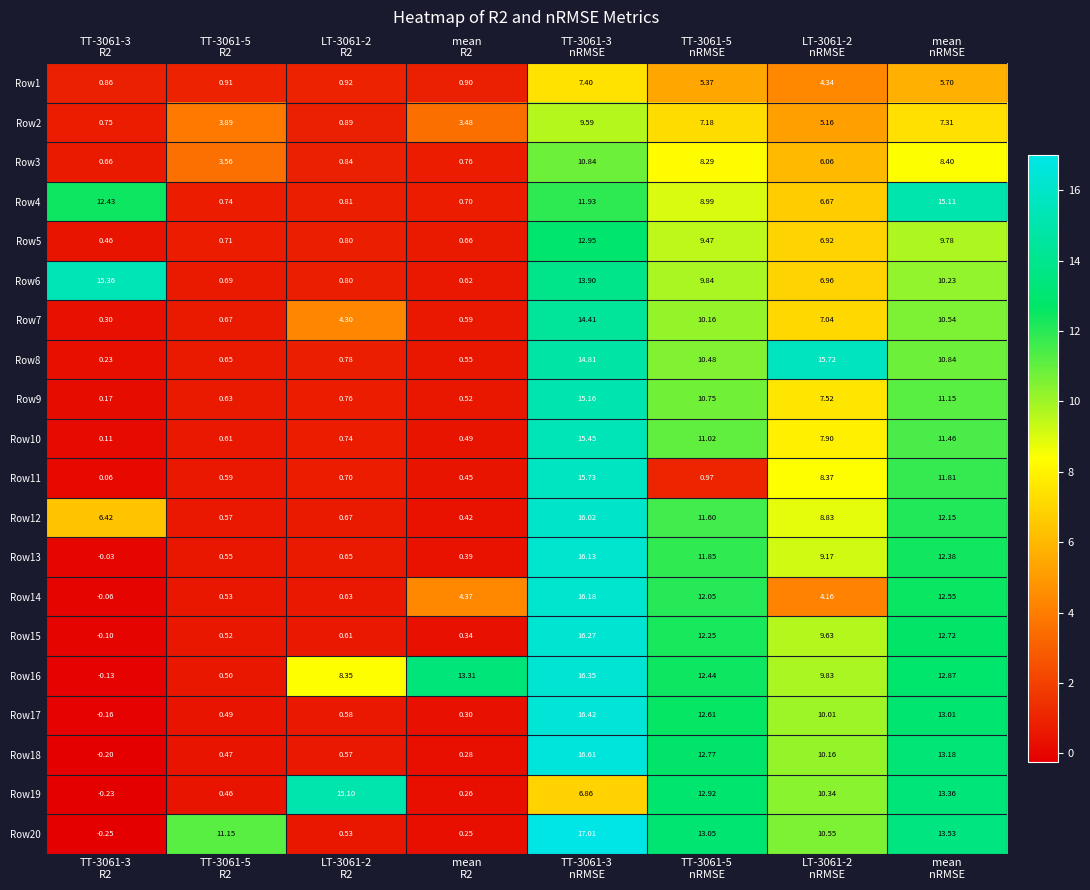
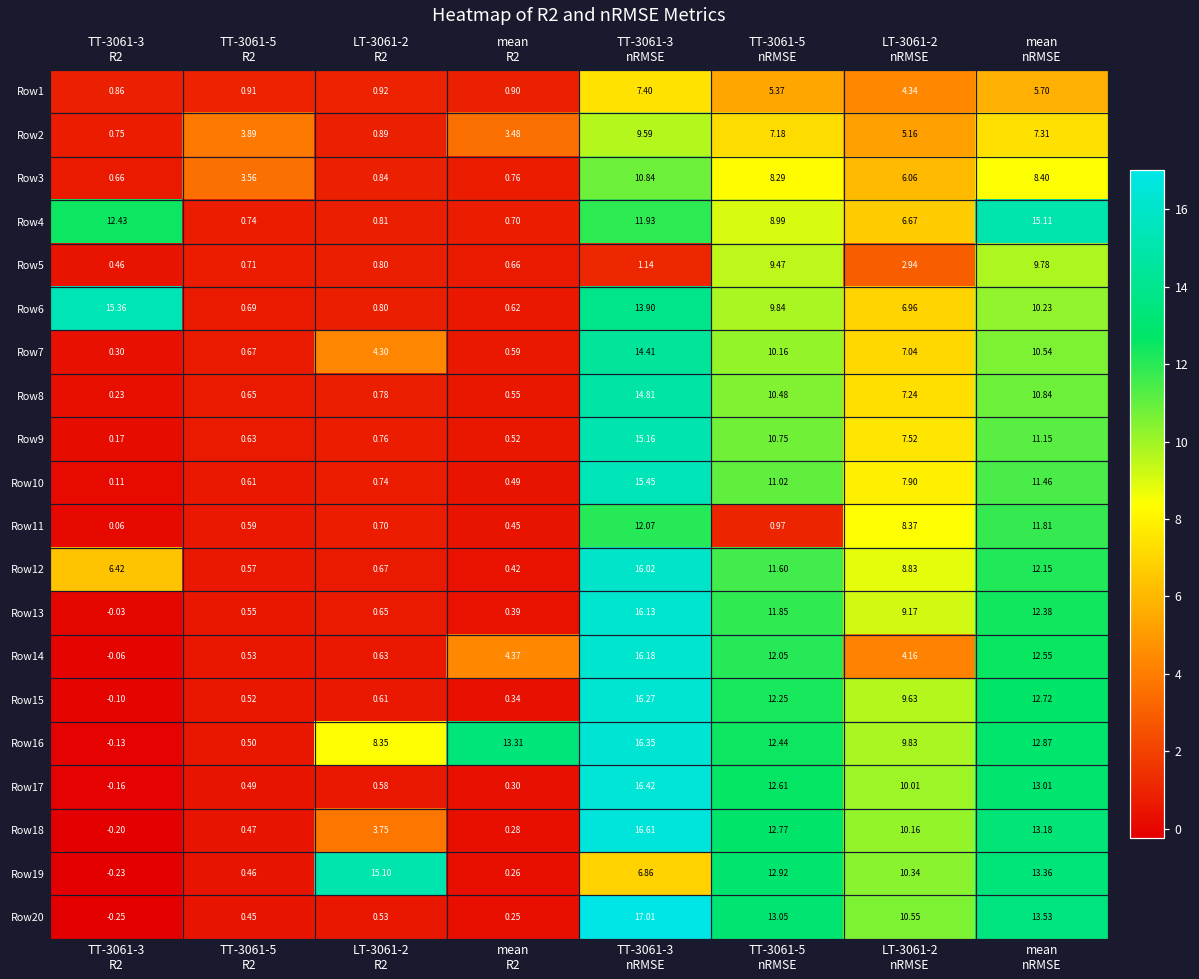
Row5, TT-3061-3 nRMSE: 12.95 -> 1.14
Row5, LT-3061-2 nRMSE: 6.92 -> 2.94
Row8, LT-3061-2 nRMSE: 15.72 -> 7.24
Row11, TT-3061-3 nRMSE: 15.73 -> 12.07
Row18, LT-3061-2 R2: 0.57 -> 3.75
Row20, TT-3061-5 R2: 11.15 -> 0.45
